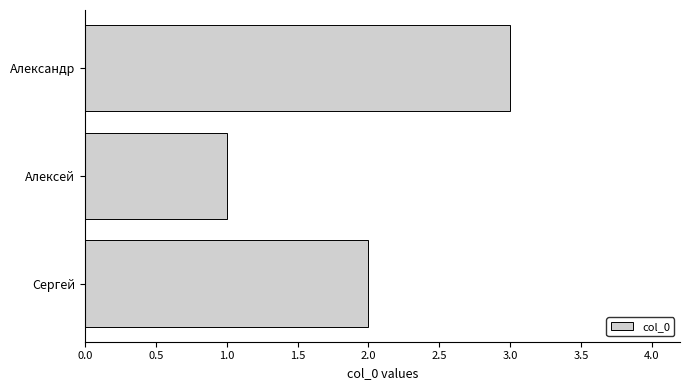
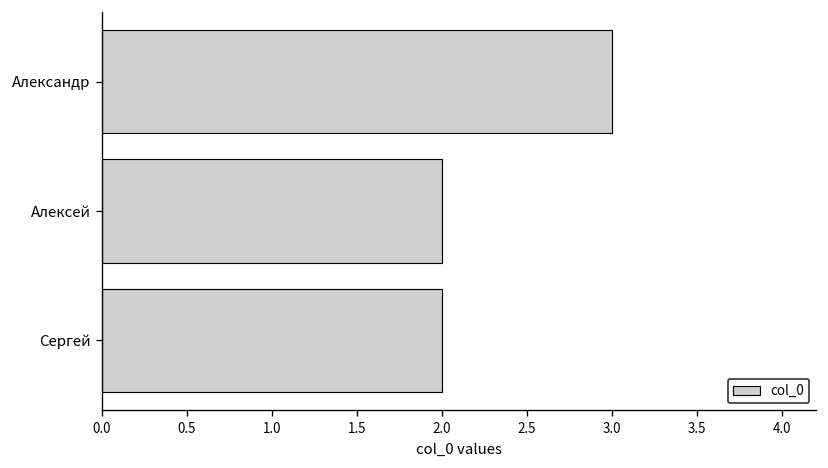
Алексей: 1 -> 2
